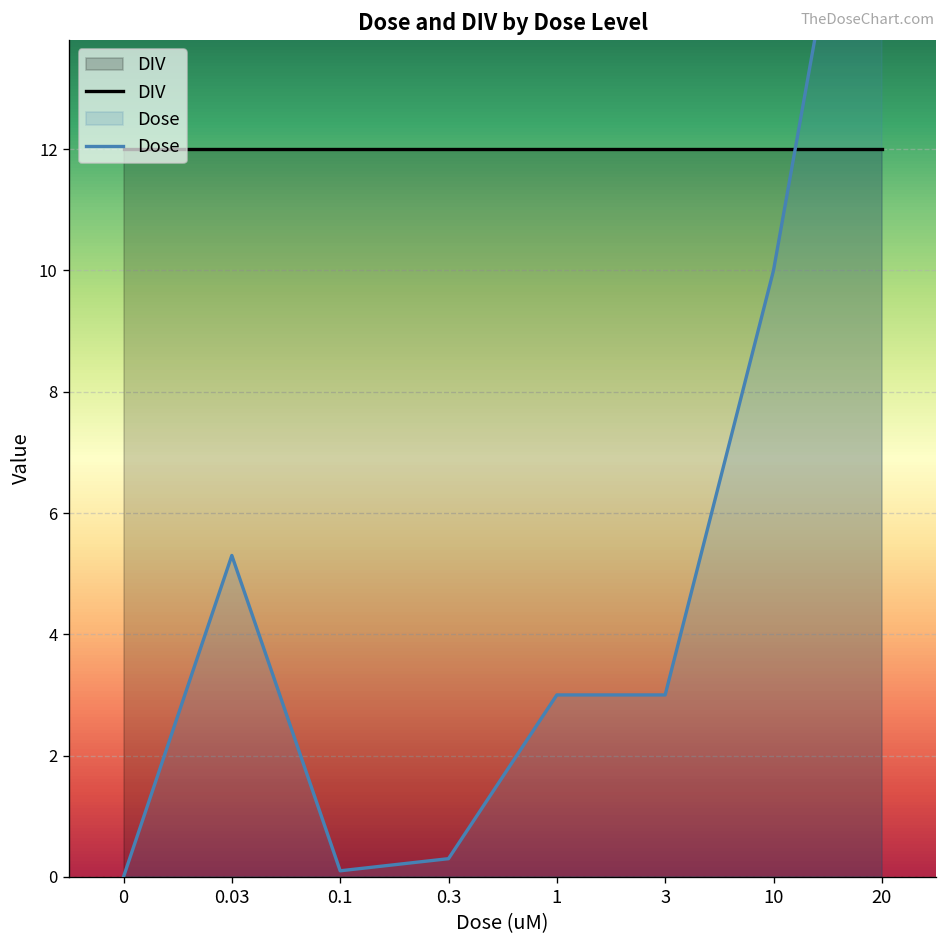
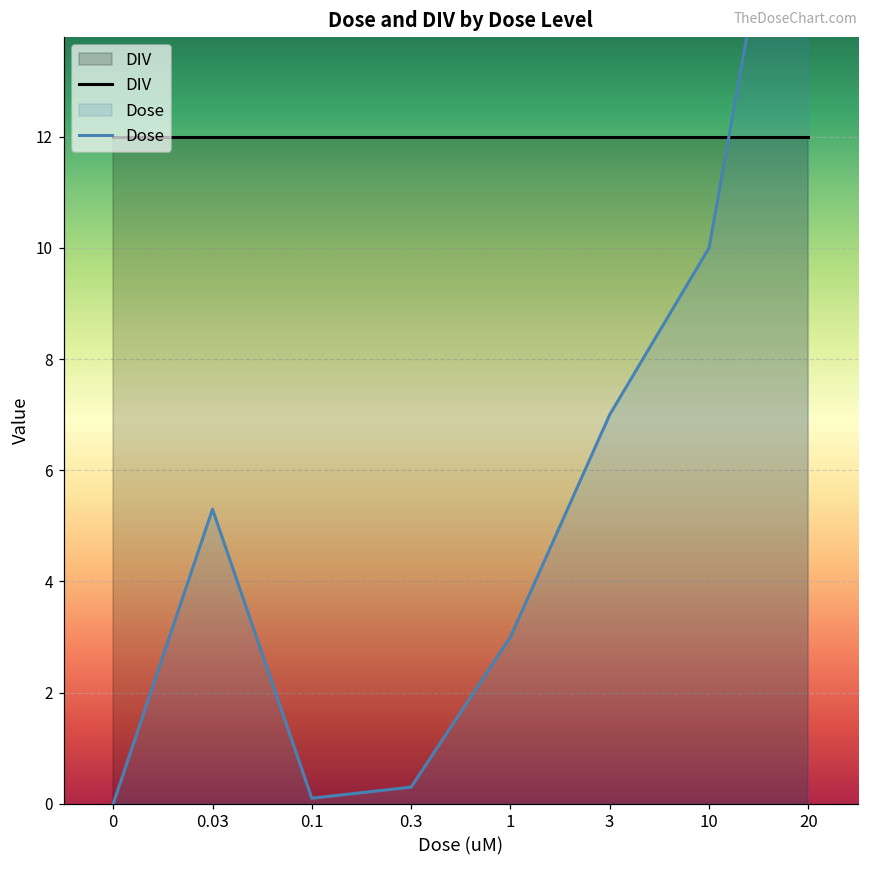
Dose, 3: 3 -> 7
